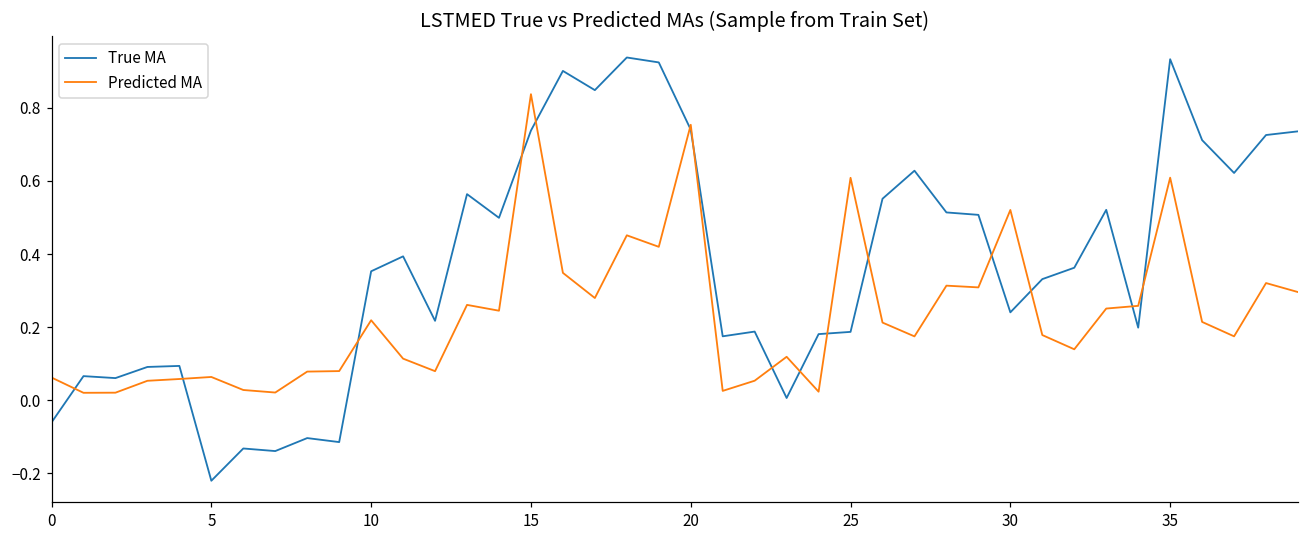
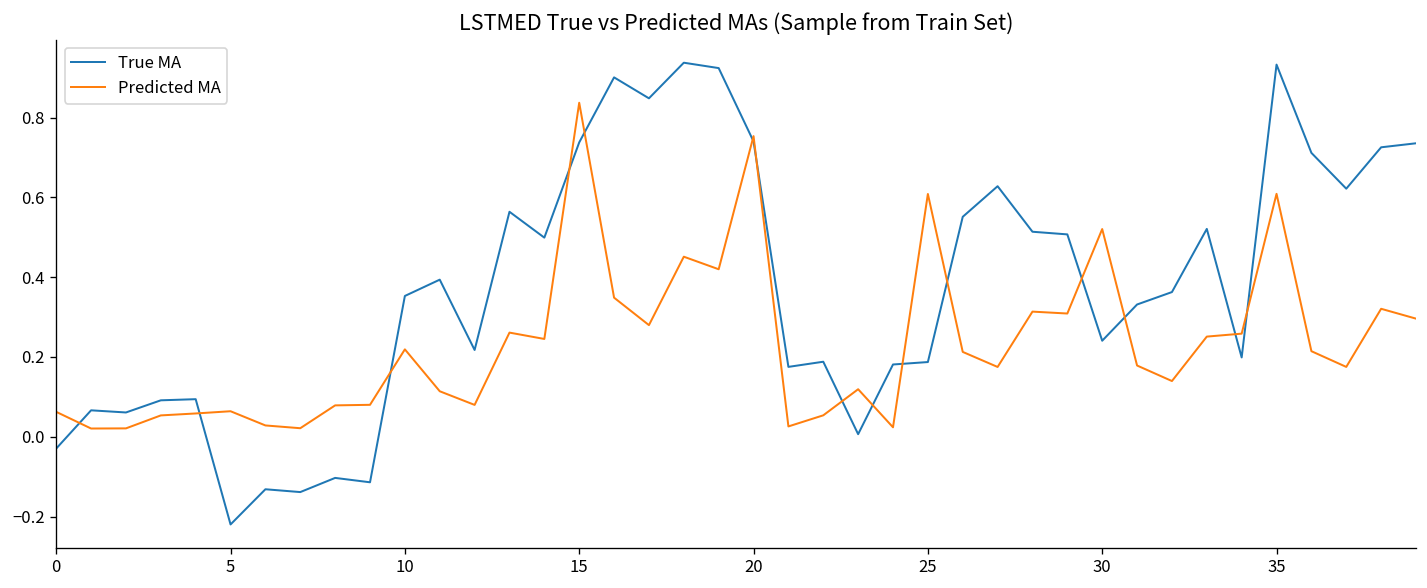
True MA, 0: -0.06 -> -0.03
